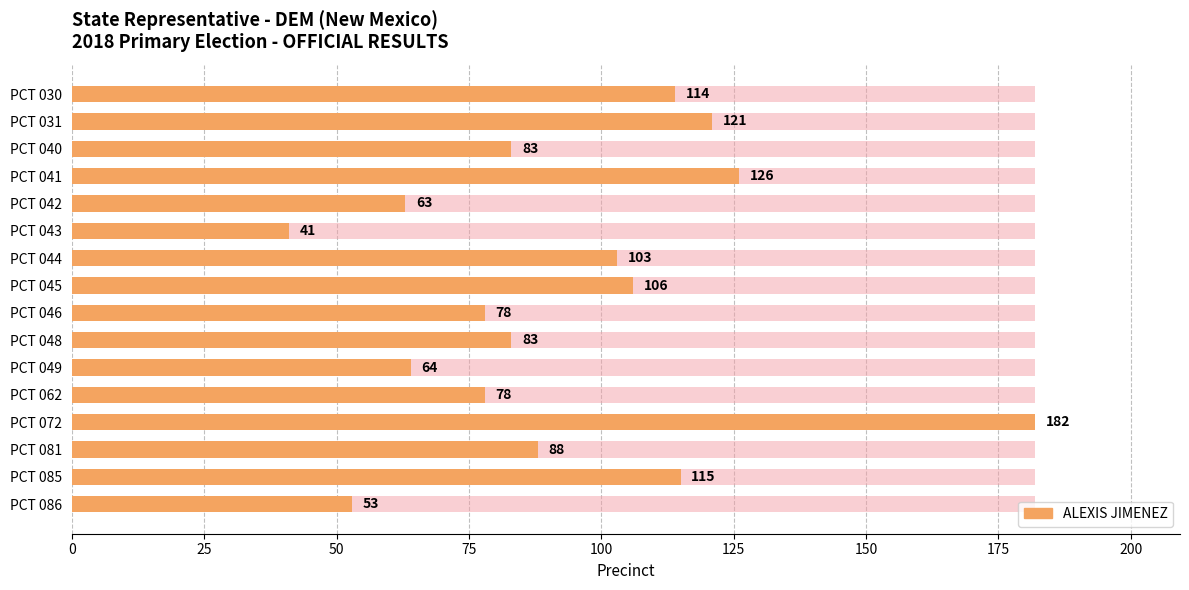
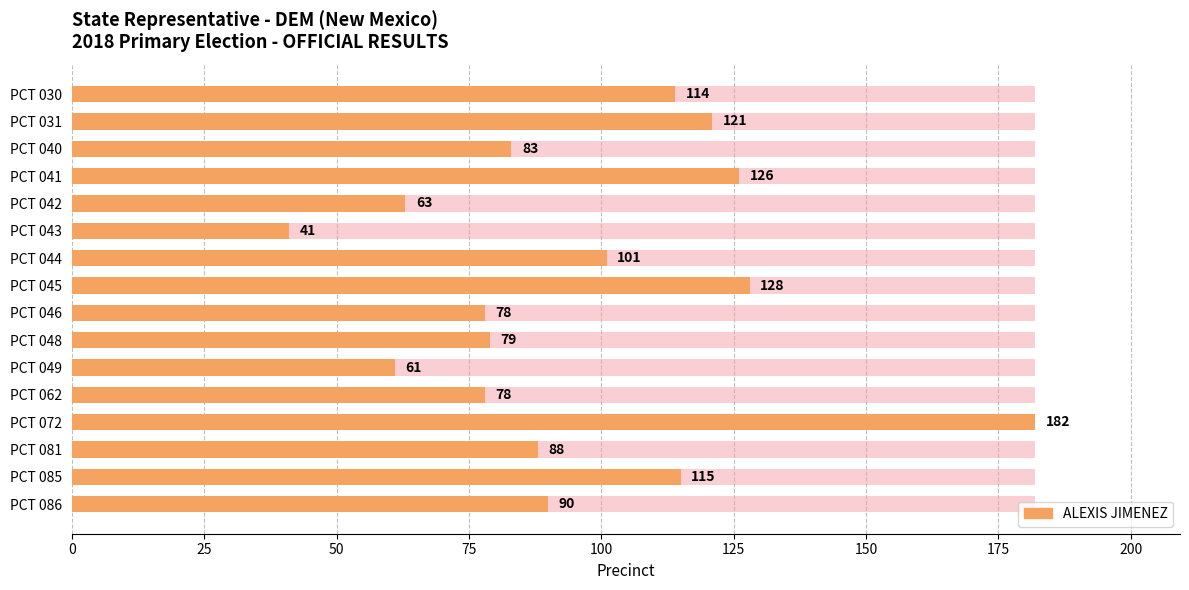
ALEXIS JIMENEZ, PCT 044: 103 -> 101
ALEXIS JIMENEZ, PCT 045: 106 -> 128
ALEXIS JIMENEZ, PCT 048: 83 -> 79
ALEXIS JIMENEZ, PCT 049: 64 -> 61
ALEXIS JIMENEZ, PCT 086: 53 -> 90
